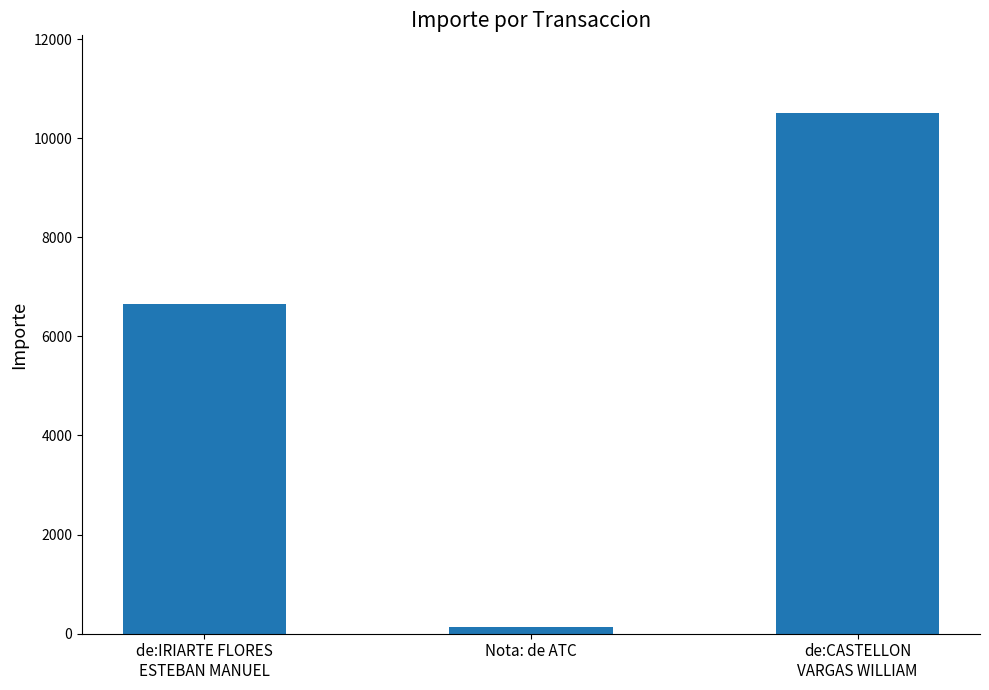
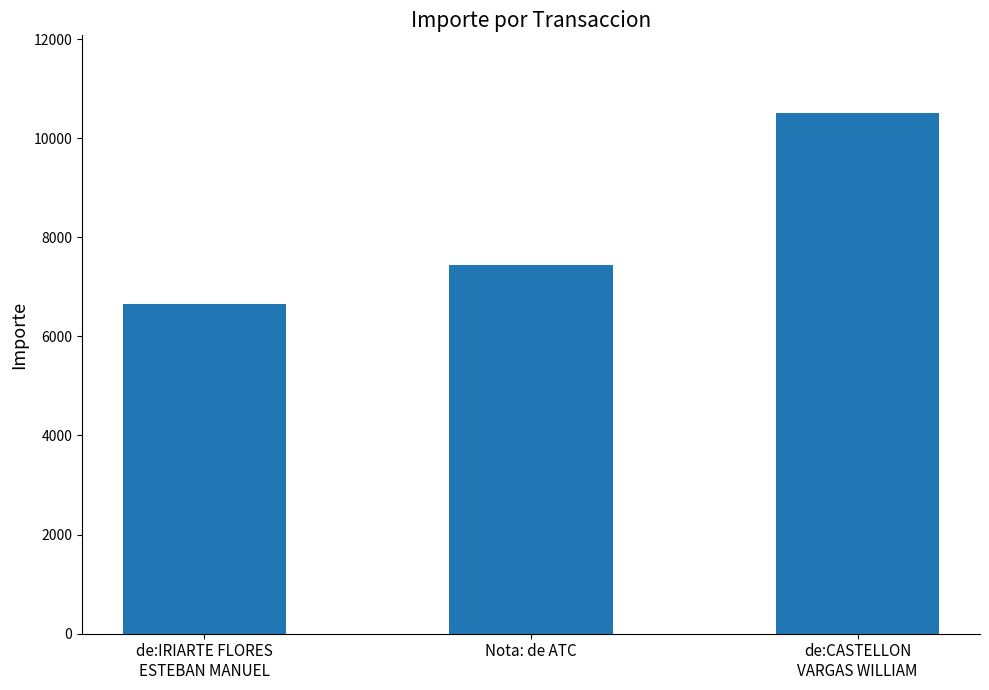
Nota: de ATC: 100 -> 7400
